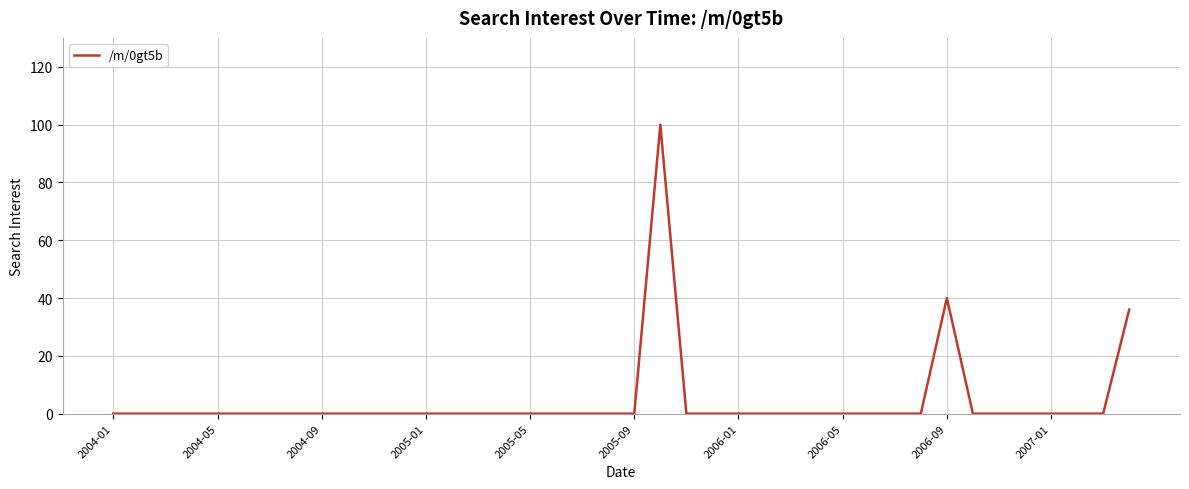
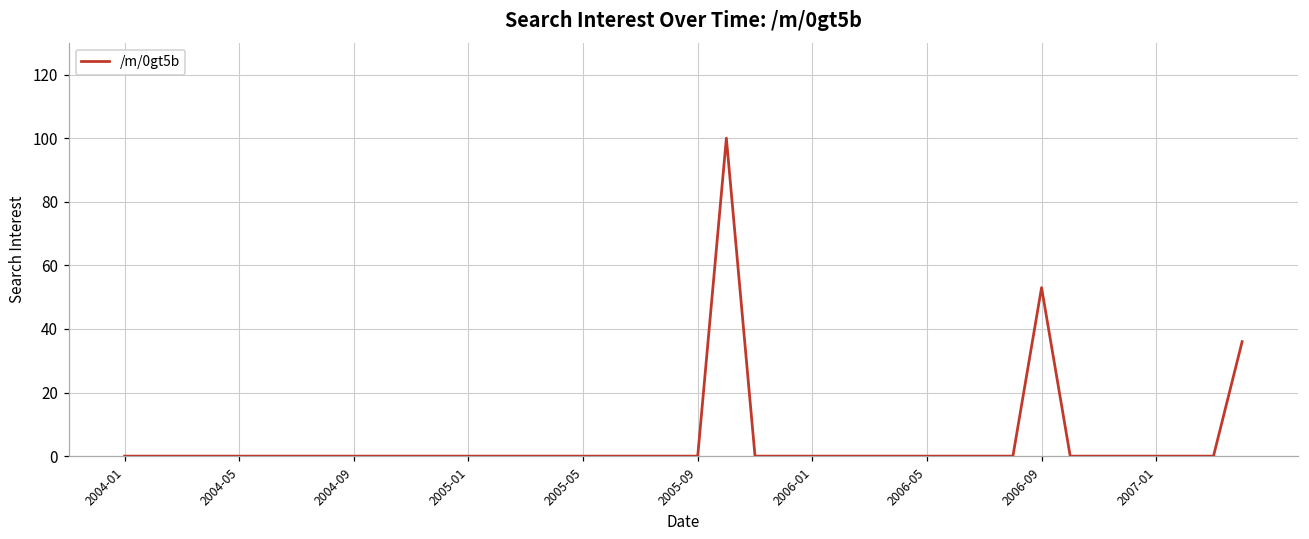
2006-09: 40 -> 53
